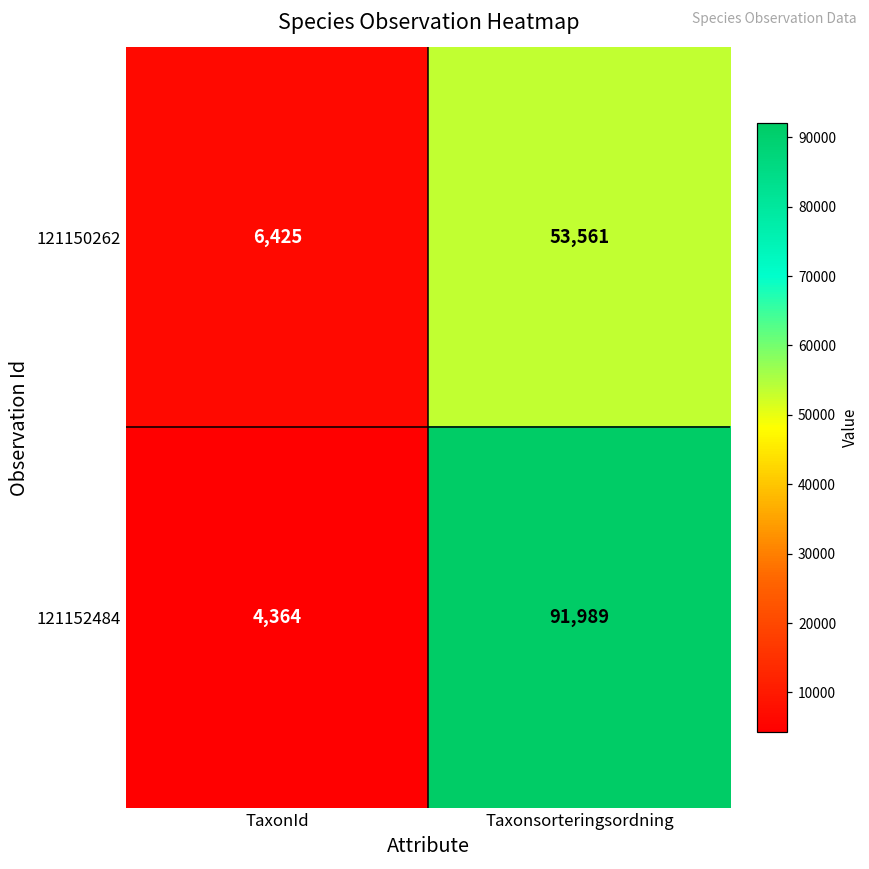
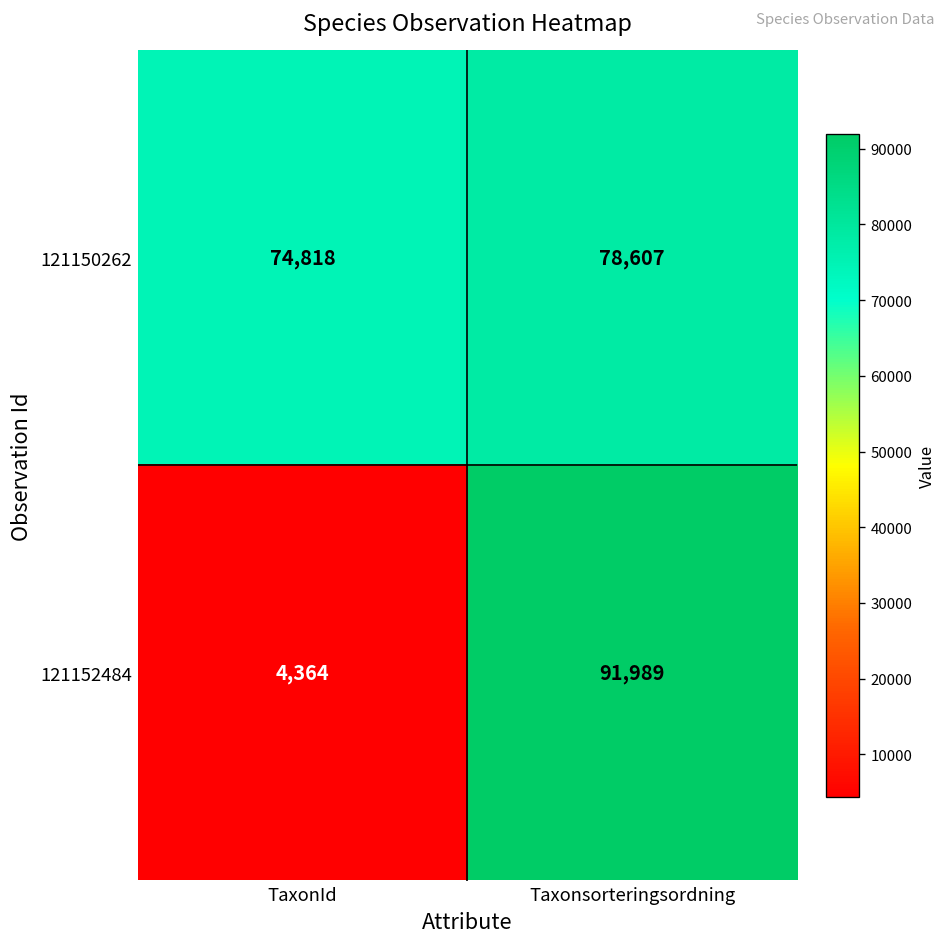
121150262, TaxonId: 6,425 -> 74,818
121150262, Taxonsorteringsordning: 53,561 -> 78,607
